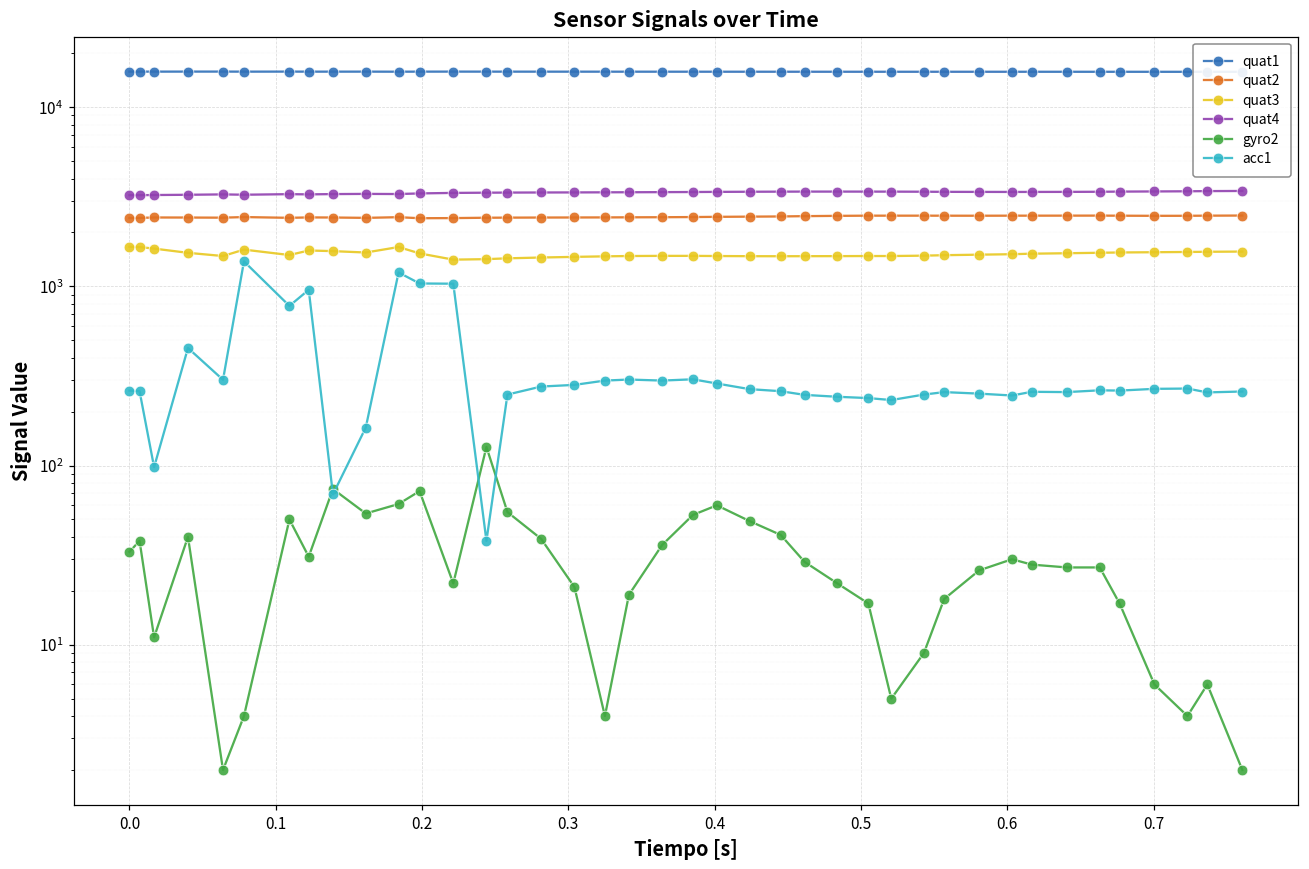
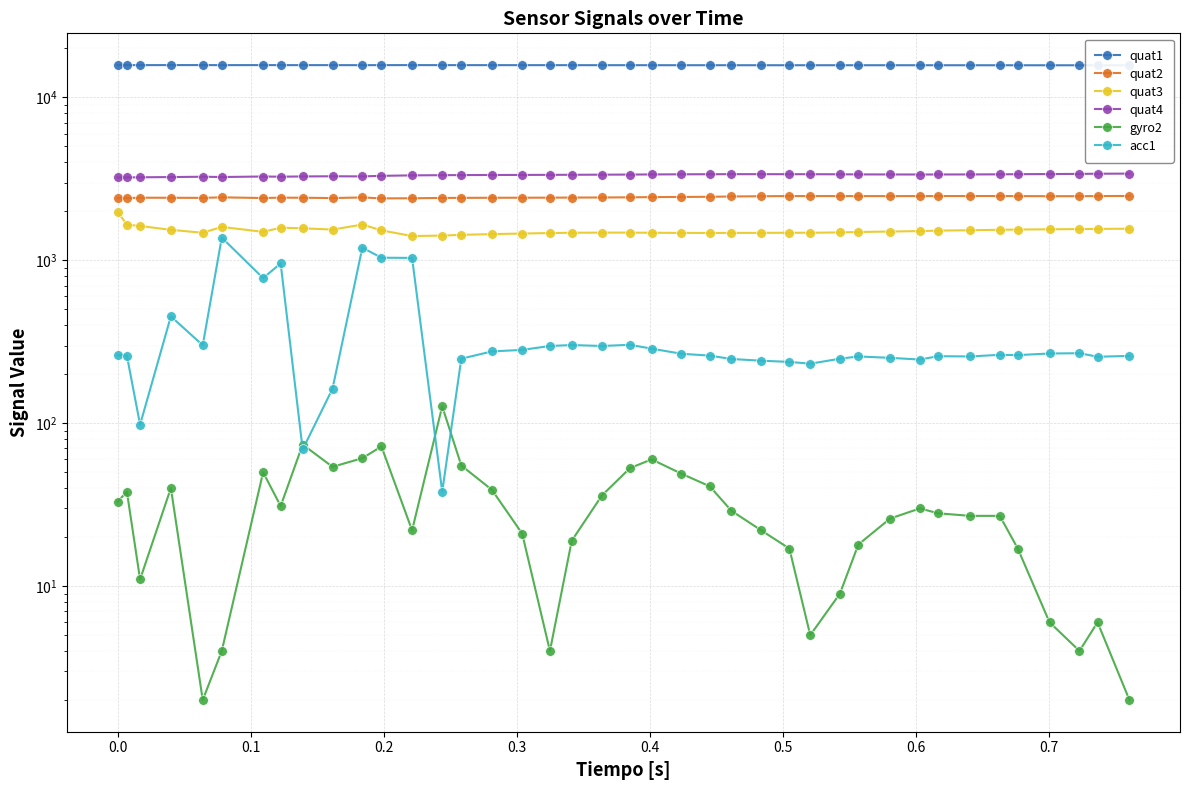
quat3, 0.0: 1700 -> 2000
